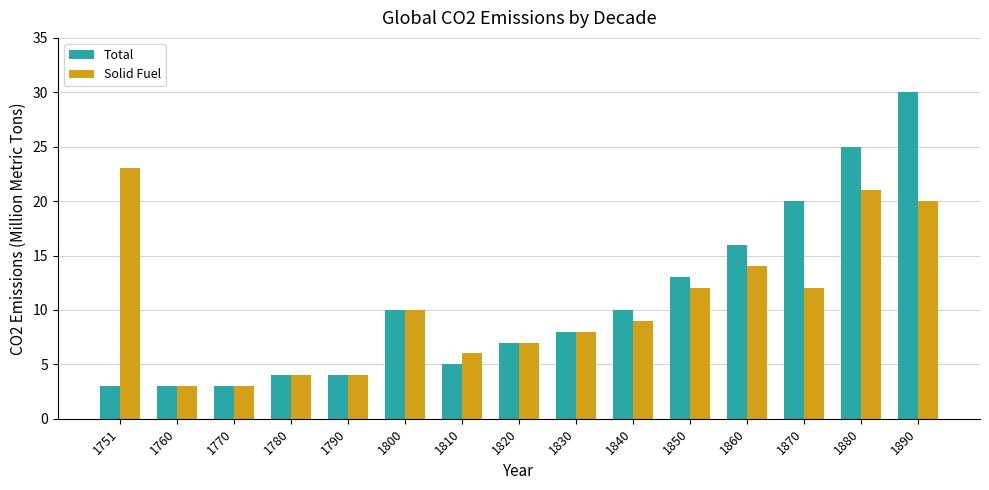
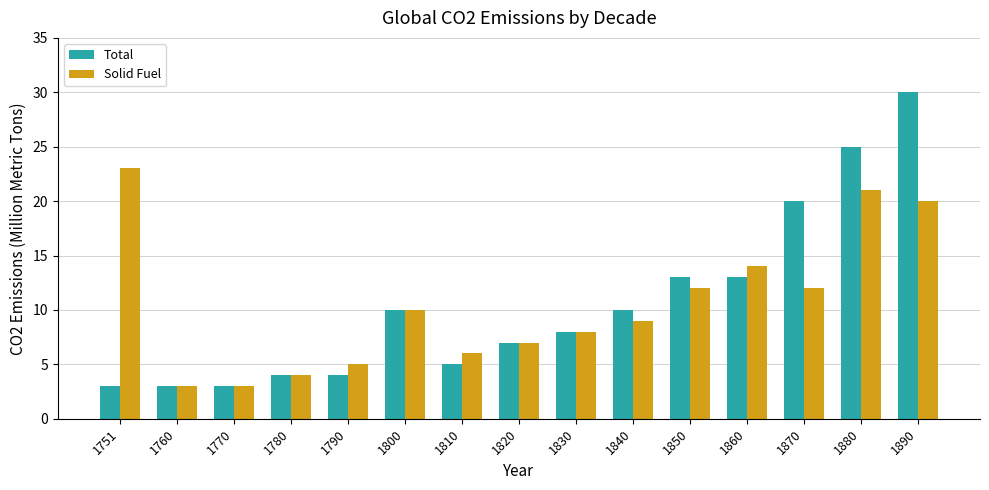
Solid Fuel, 1790: 4 -> 5
Total, 1860: 16 -> 13
